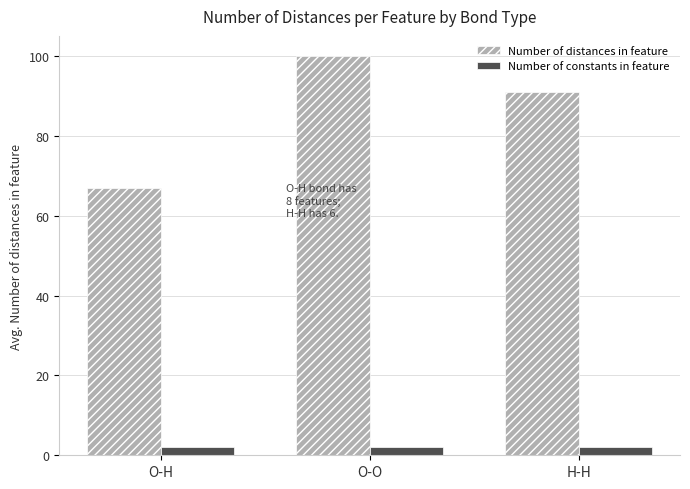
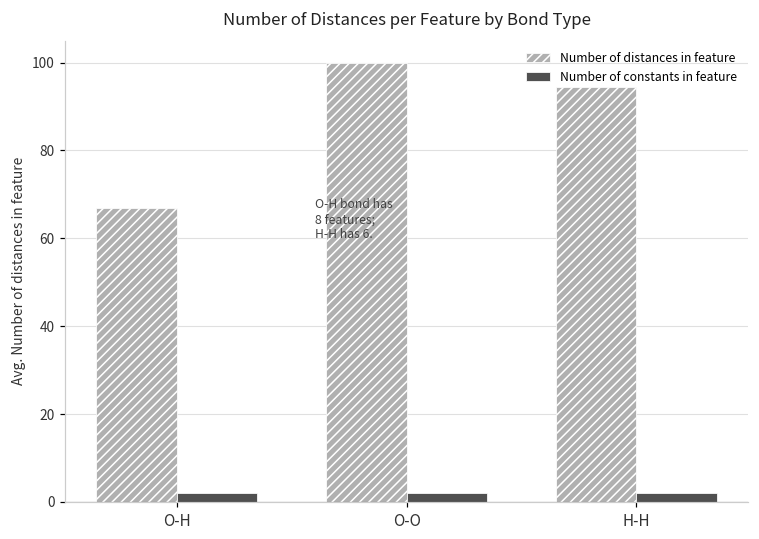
Number of distances in feature, H-H: 91 -> 95
